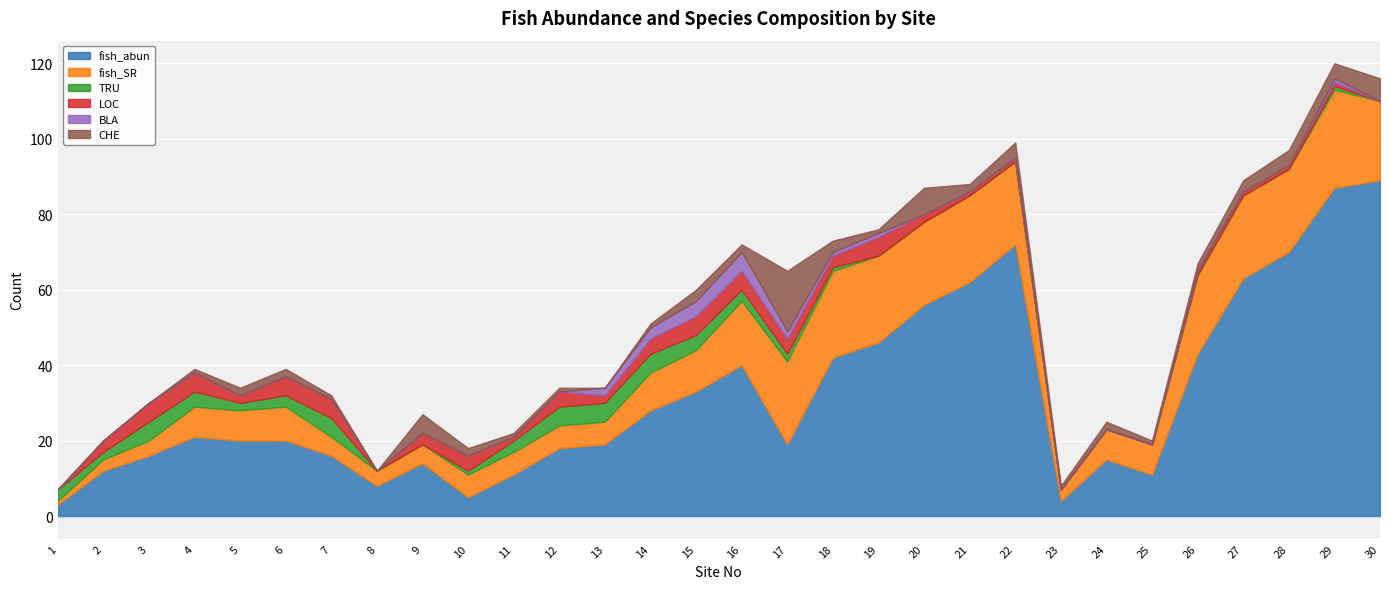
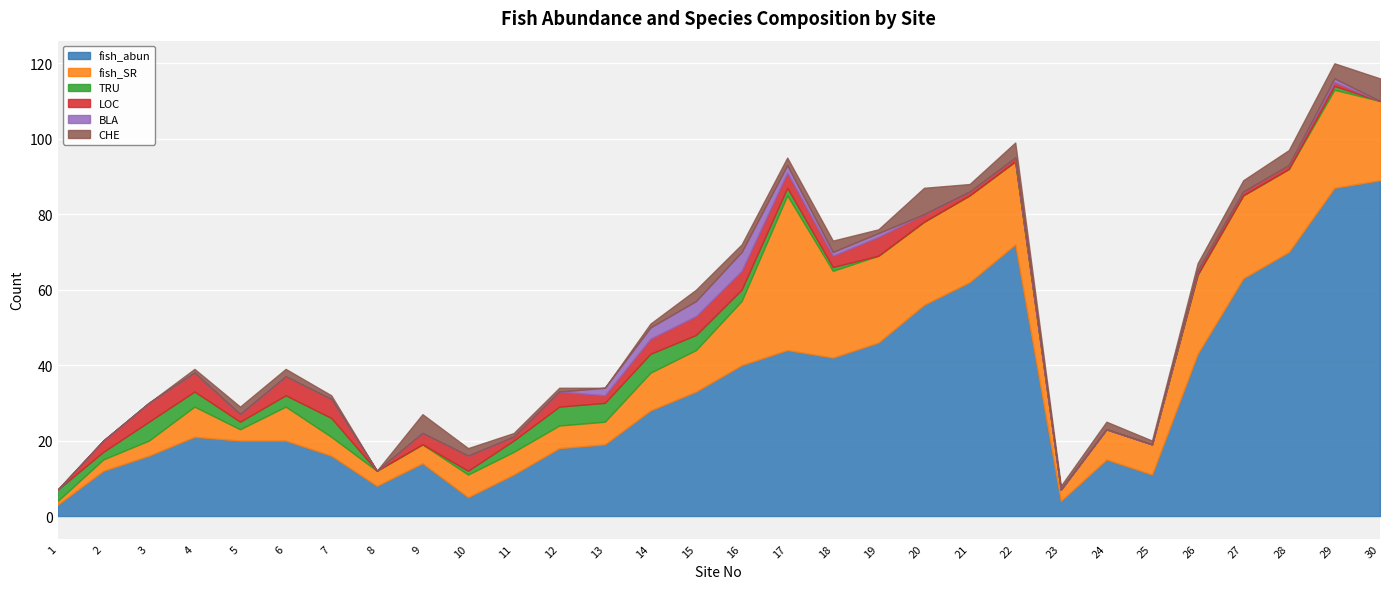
fish_SR, 5: 8 -> 3
fish_abun, 17: 19 -> 44
fish_SR, 17: 22 -> 41
CHE, 17: 16 -> 2
